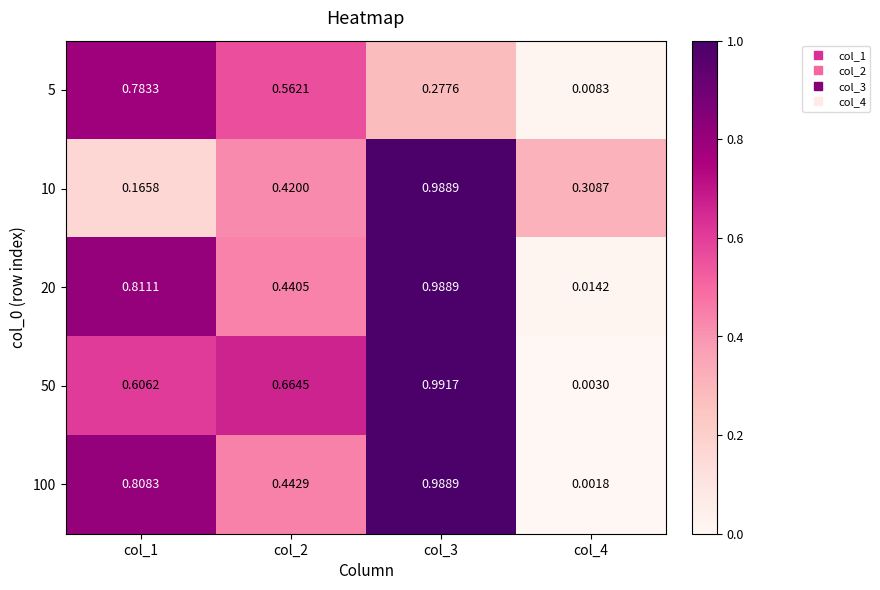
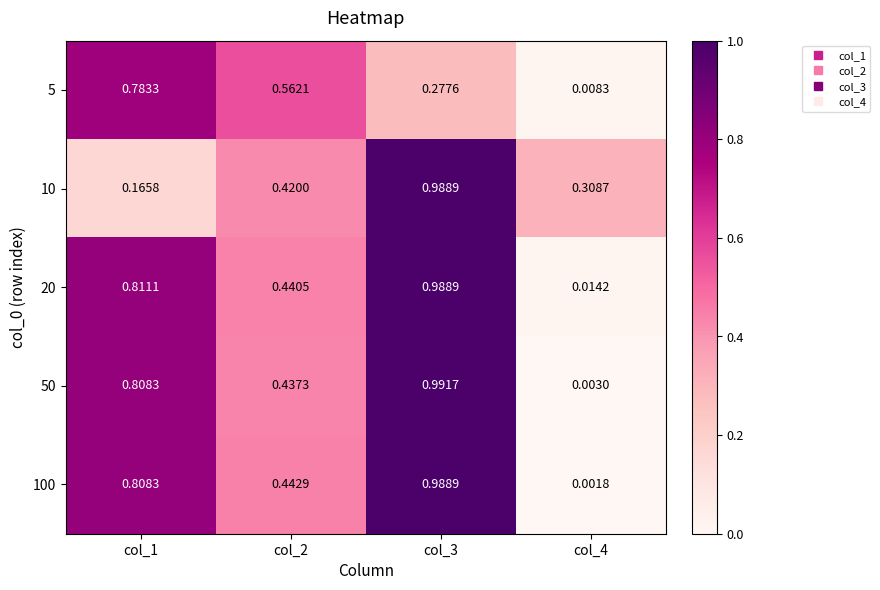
50, col_1: 0.6062 -> 0.8083
50, col_2: 0.6645 -> 0.4373
